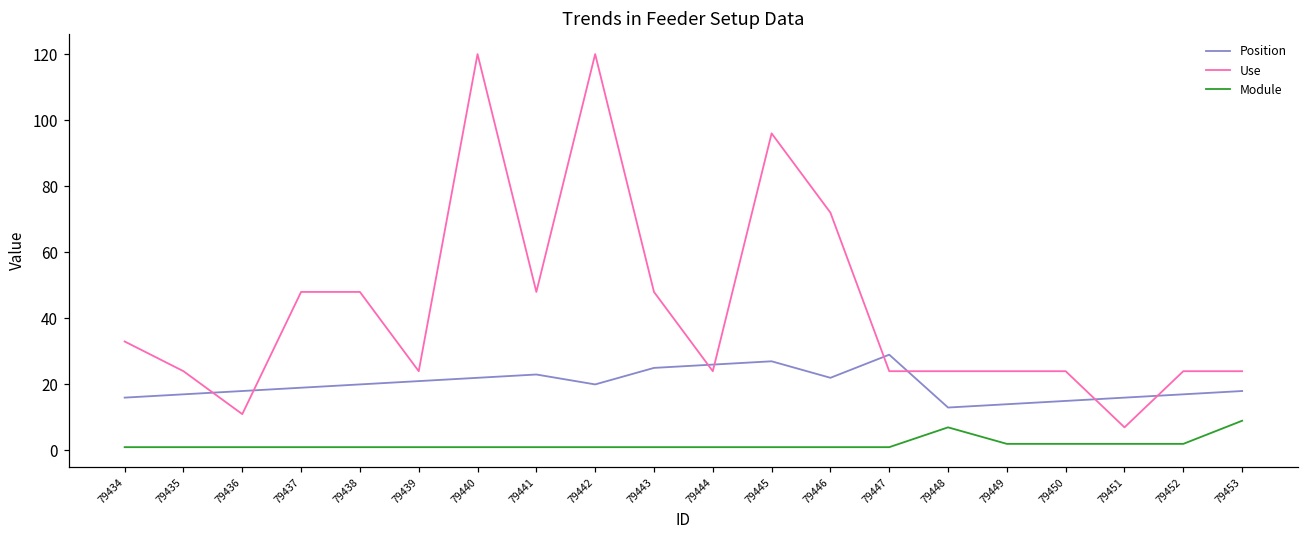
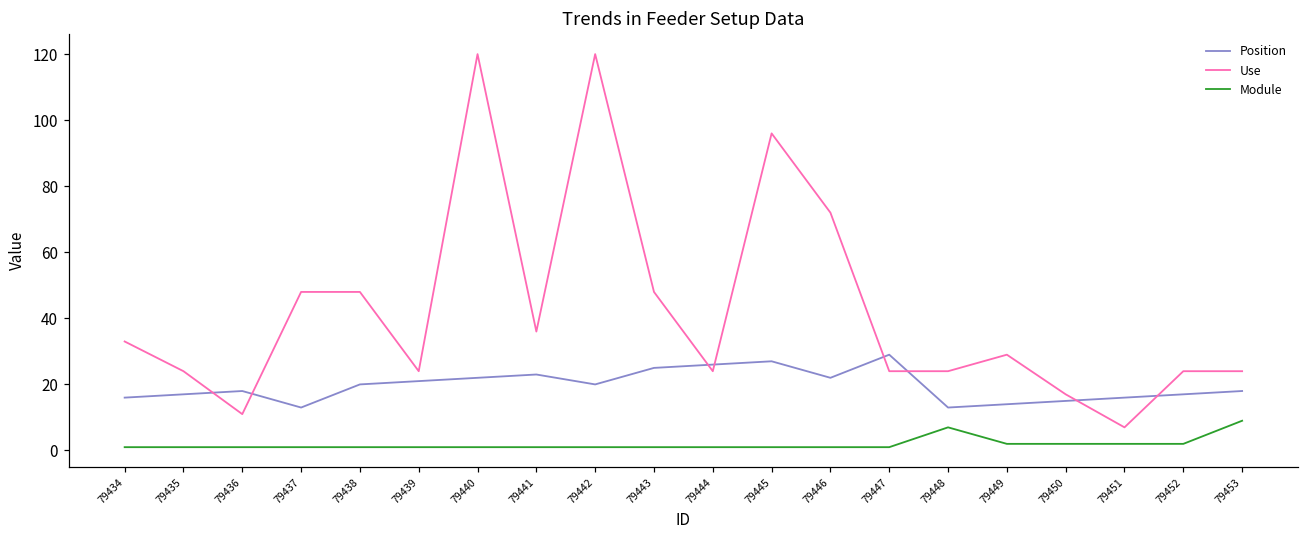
Position, 79437: 19 -> 13
Use, 79441: 48 -> 36
Use, 79449: 24 -> 29
Use, 79450: 24 -> 17
